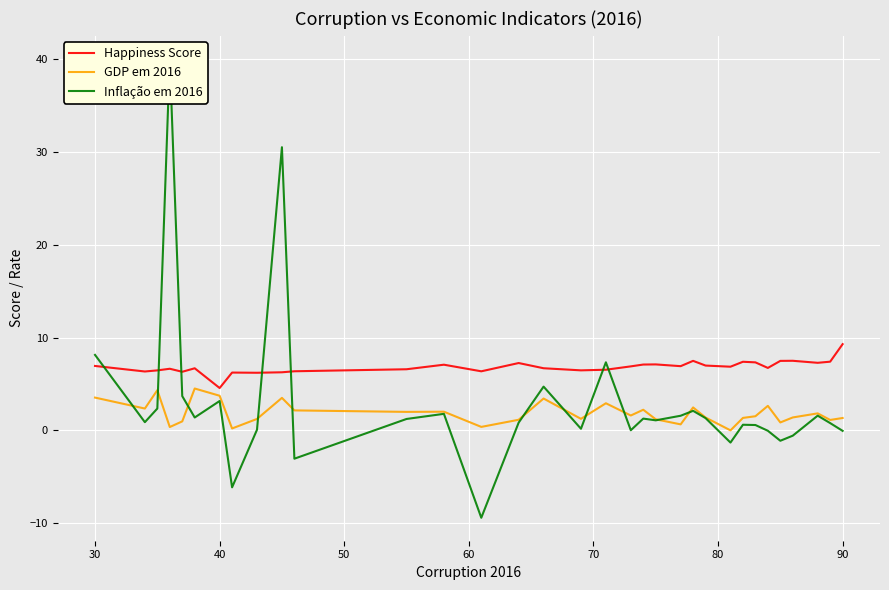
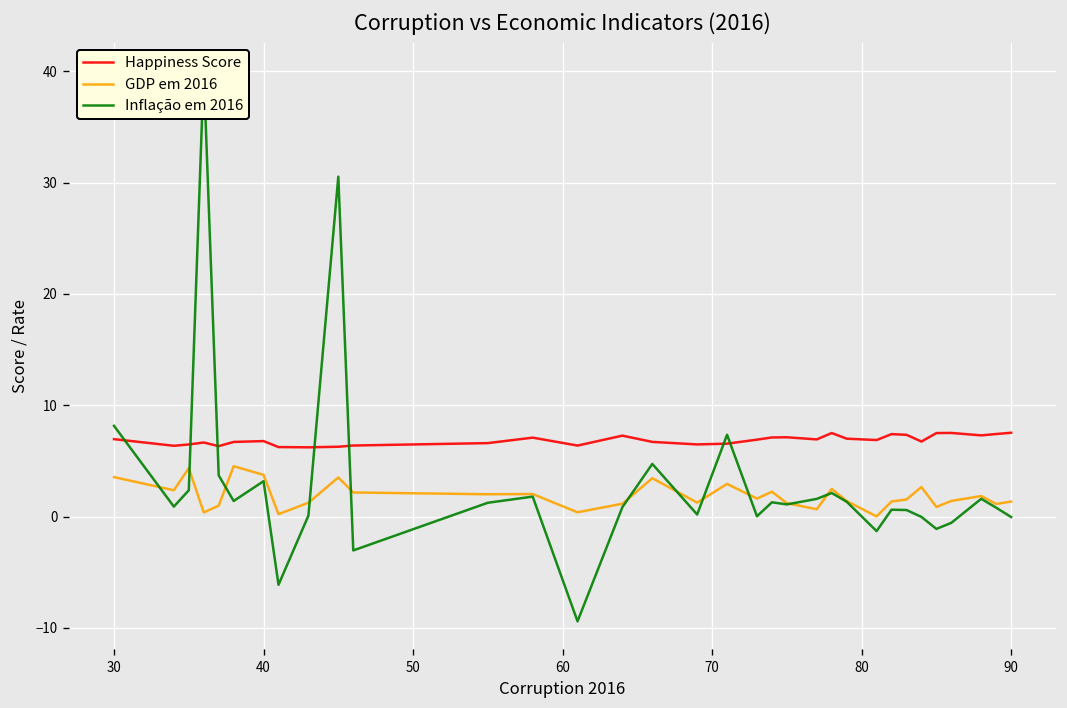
Happiness Score, 40: 5 -> 7
Happiness Score, 90: 9 -> 8
